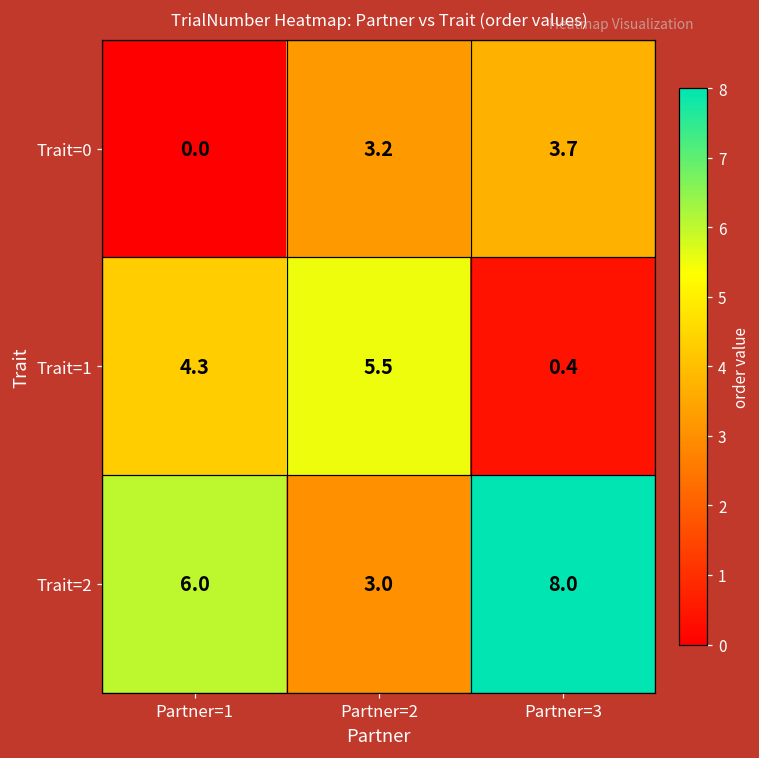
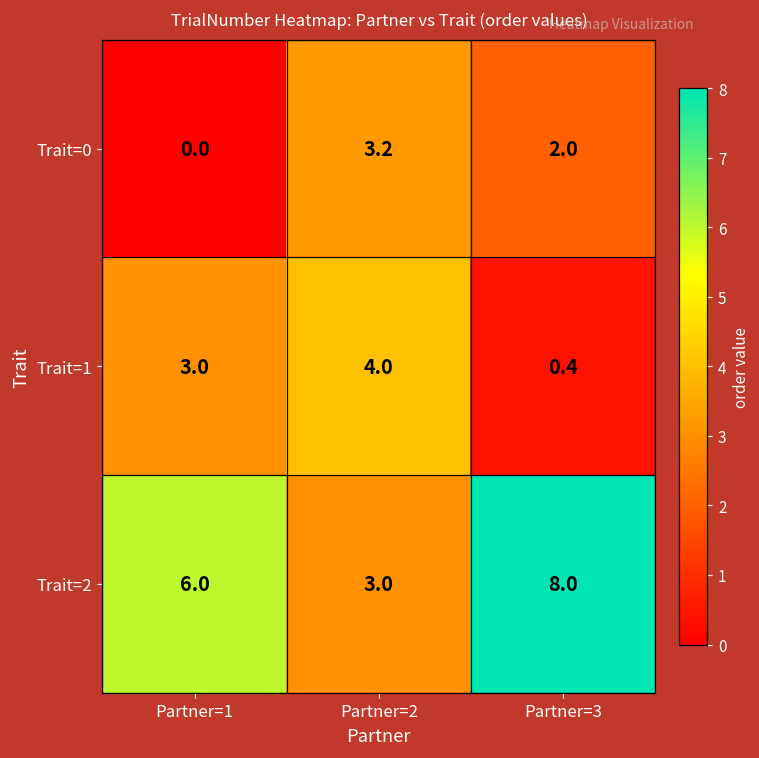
Trait=0, Partner=3: 3.7 -> 2.0
Trait=1, Partner=1: 4.3 -> 3.0
Trait=1, Partner=2: 5.5 -> 4.0
